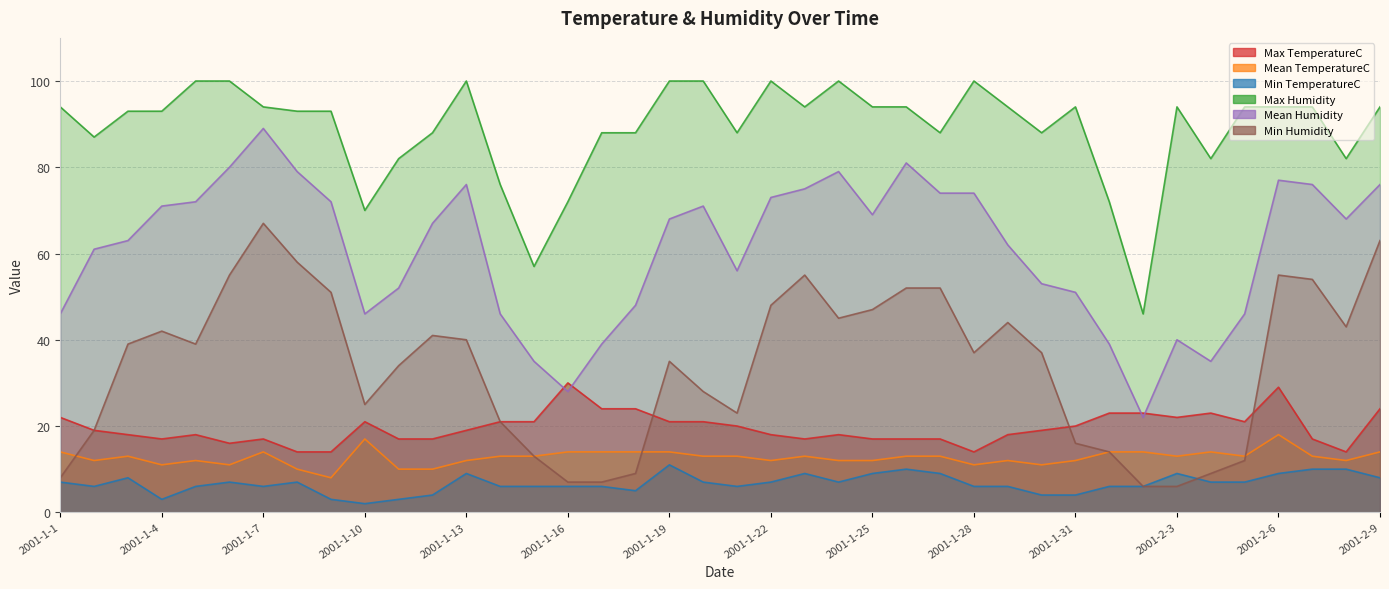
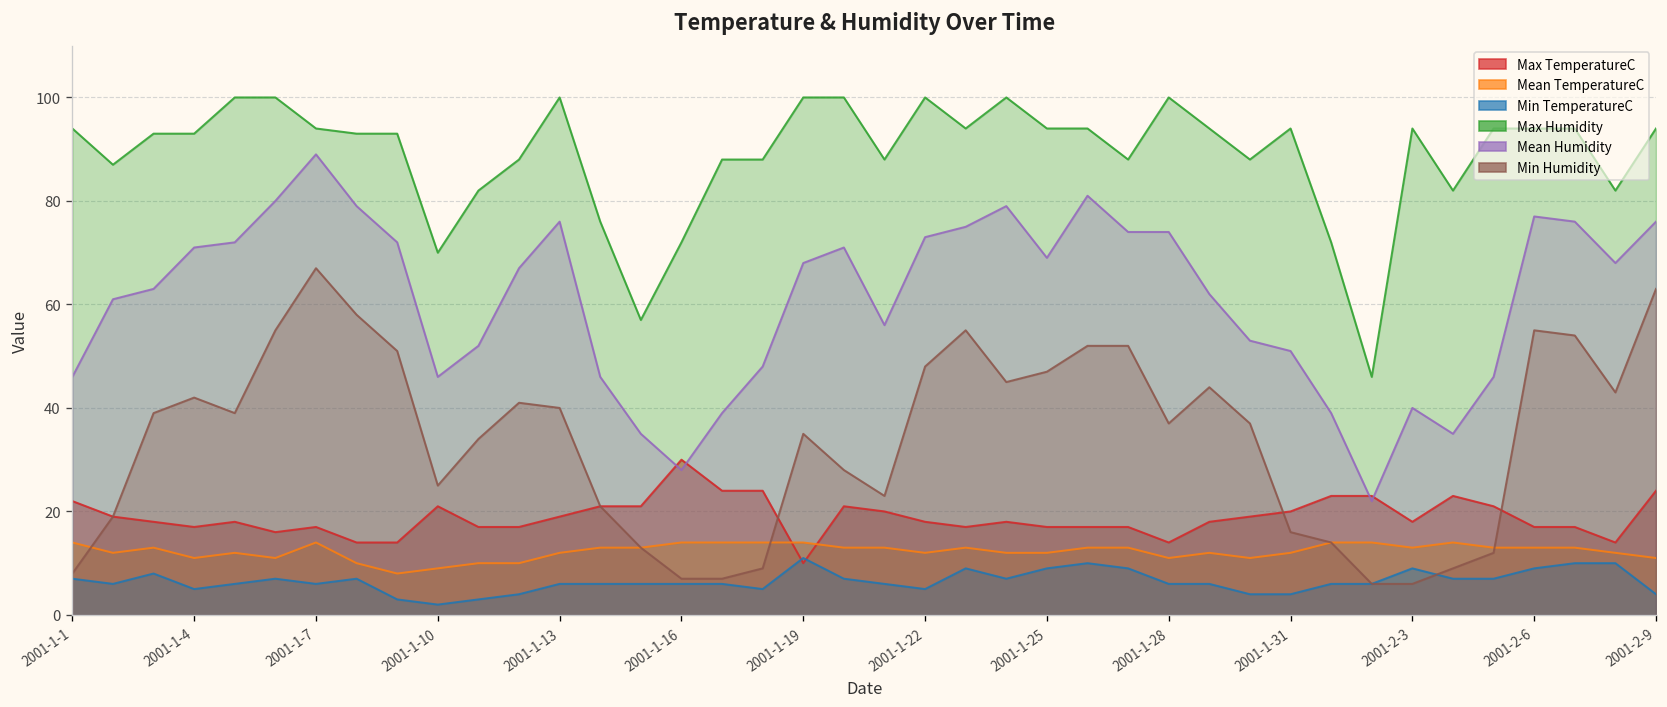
Min TemperatureC, 2001-1-4: 3 -> 5
Mean TemperatureC, 2001-1-10: 17 -> 9
Min TemperatureC, 2001-1-13: 9 -> 6
Max TemperatureC, 2001-1-19: 21 -> 10
Min TemperatureC, 2001-1-22: 7 -> 5
Max TemperatureC, 2001-2-3: 22 -> 18
Max TemperatureC, 2001-2-6: 29 -> 17
Mean TemperatureC, 2001-2-6: 18 -> 13
Mean TemperatureC, 2001-2-9: 14 -> 11
Min TemperatureC, 2001-2-9: 8 -> 4
